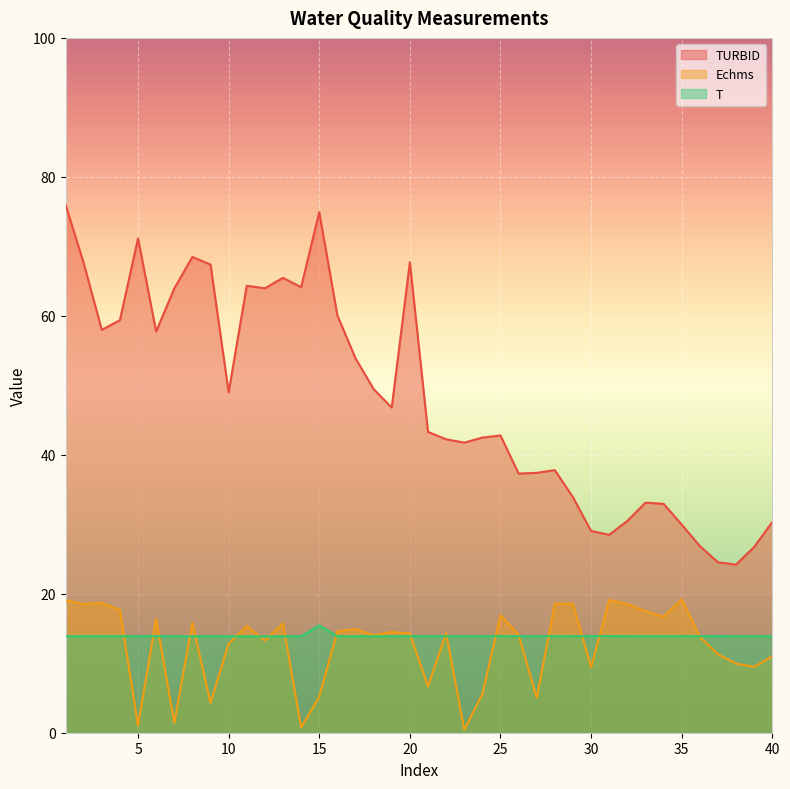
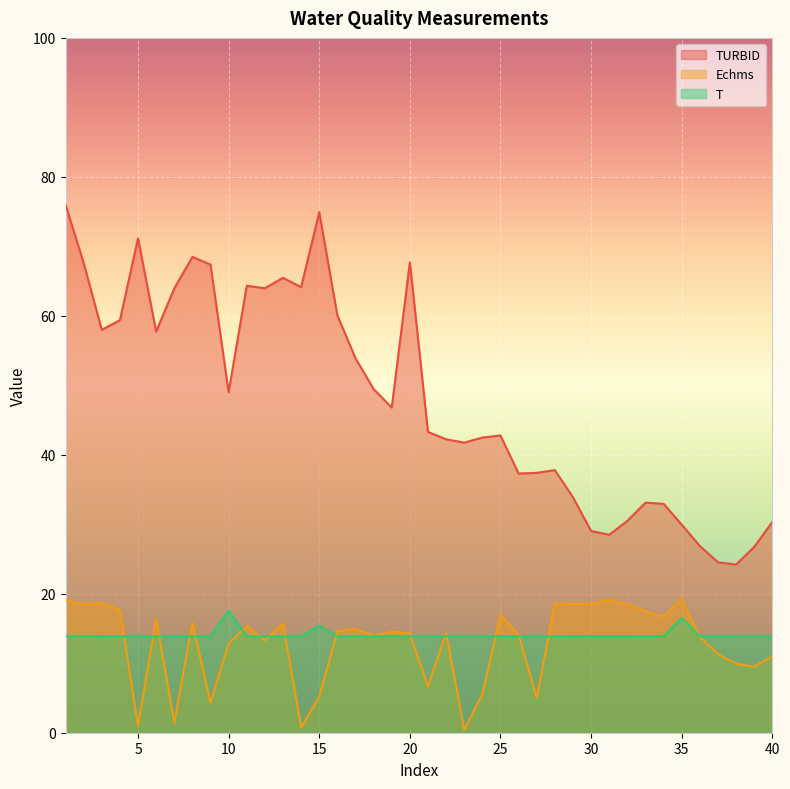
T, 10: 14 -> 18
Echms, 30: 9 -> 19
T, 35: 14 -> 17
